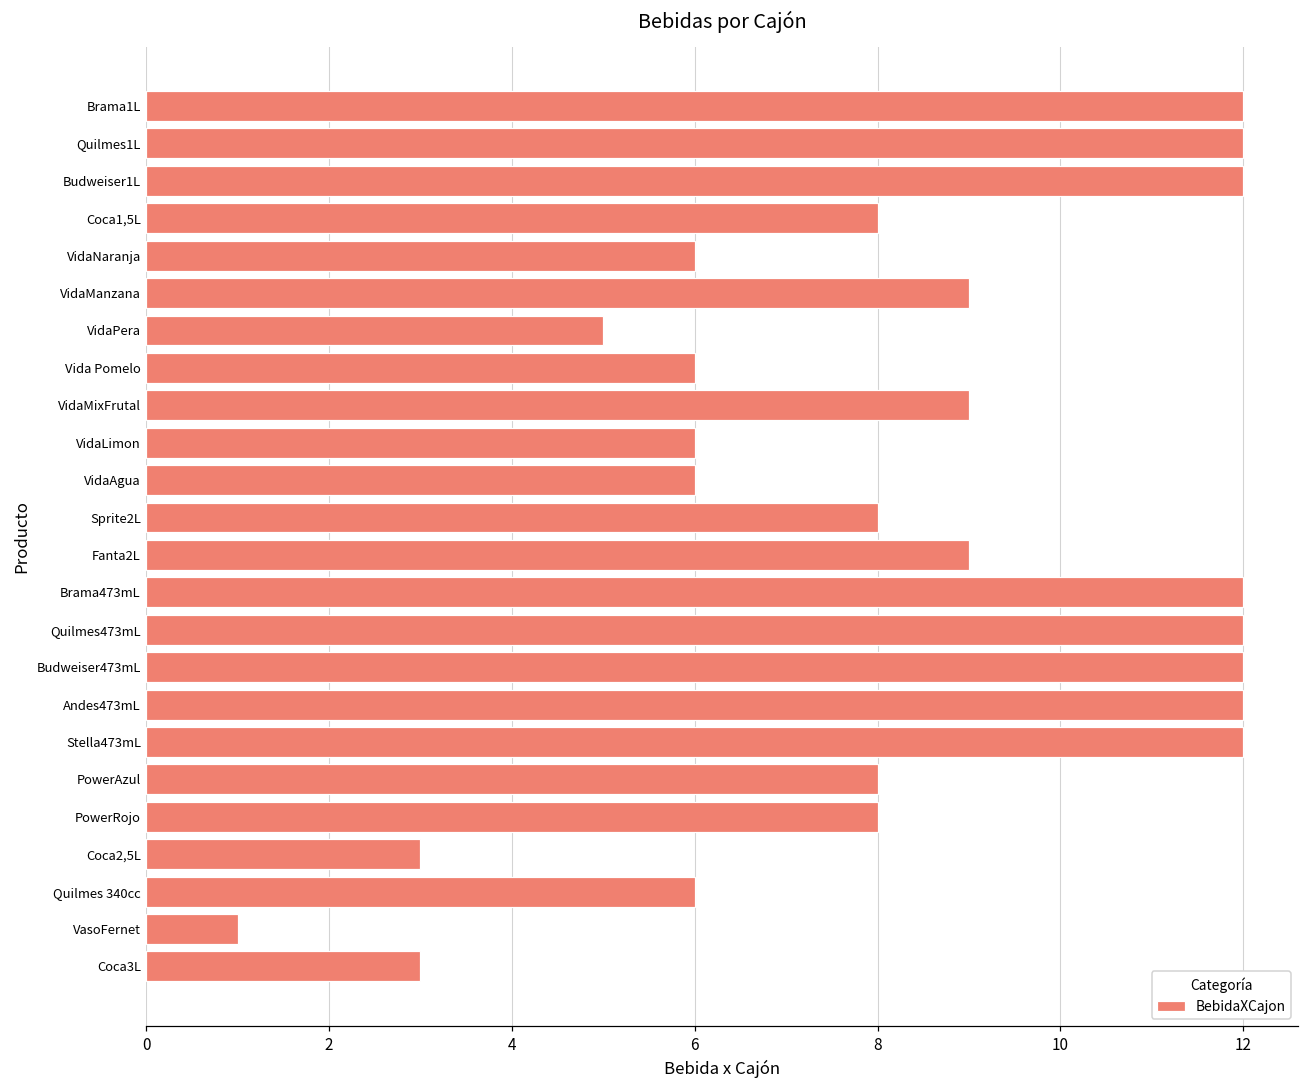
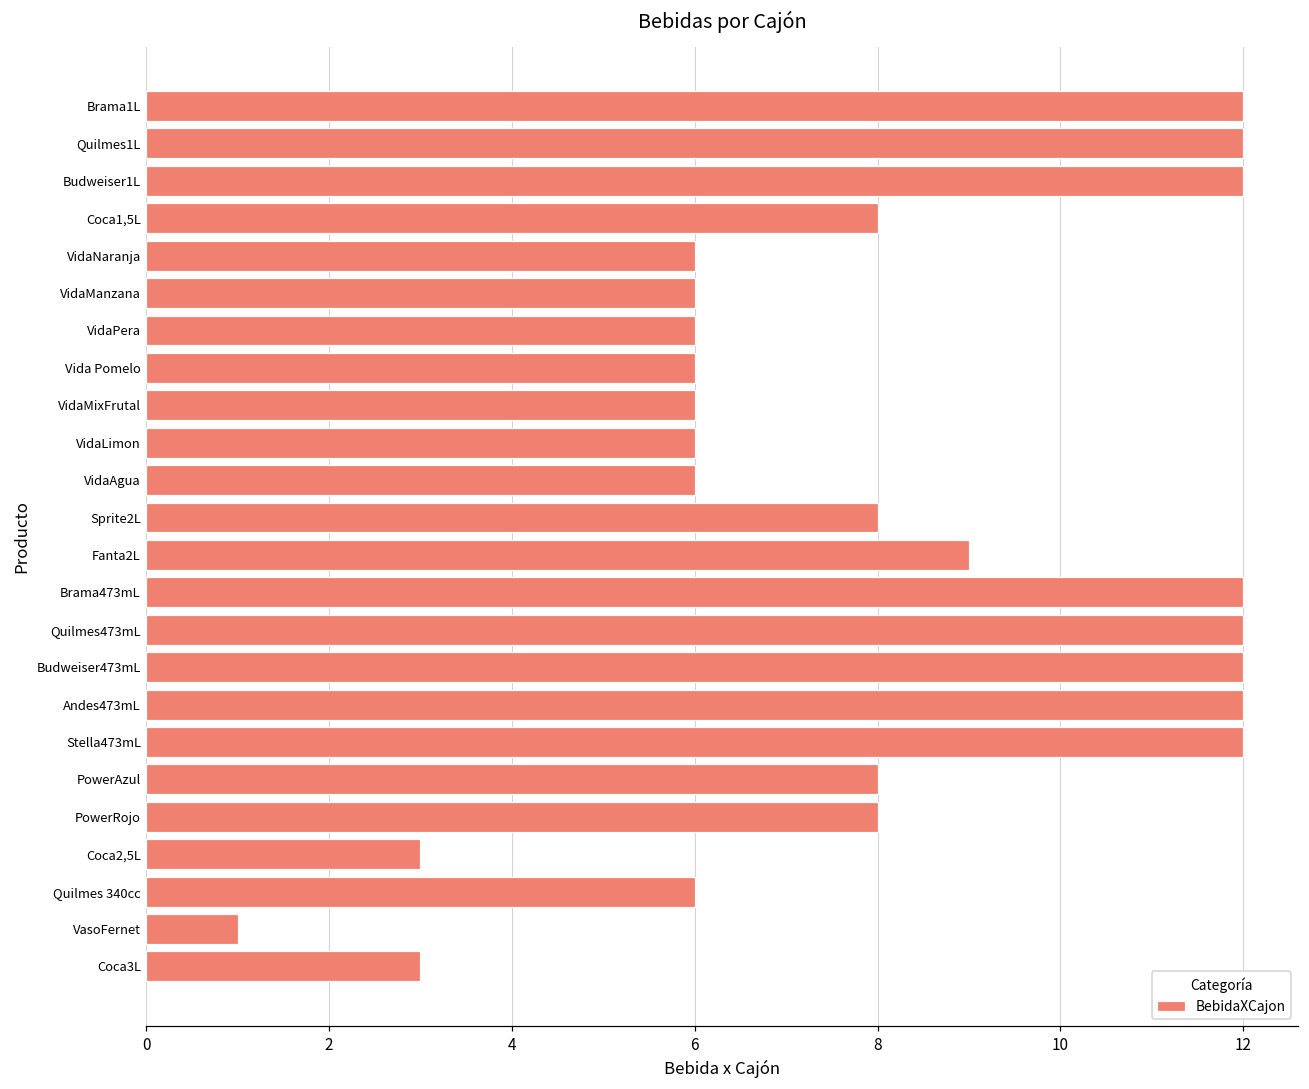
VidaManzana: 9 -> 6
VidaPera: 5 -> 6
VidaMixFrutal: 9 -> 6
